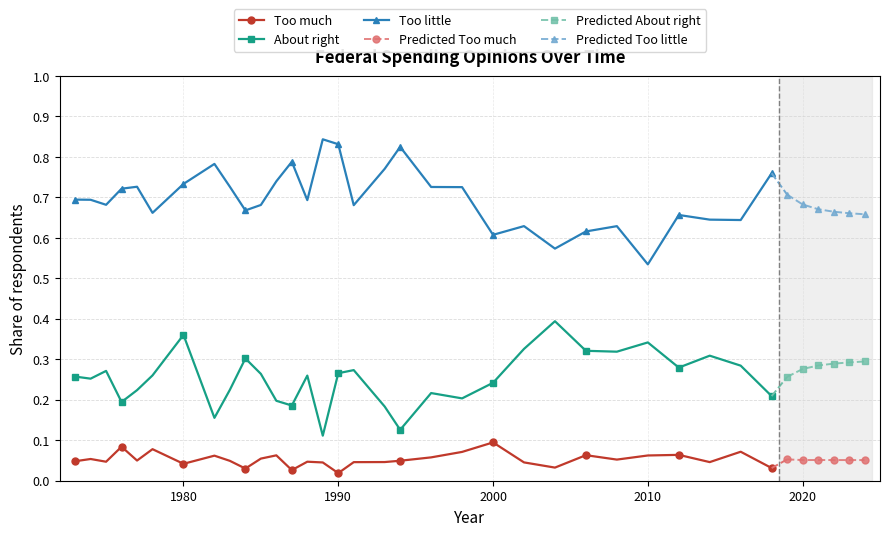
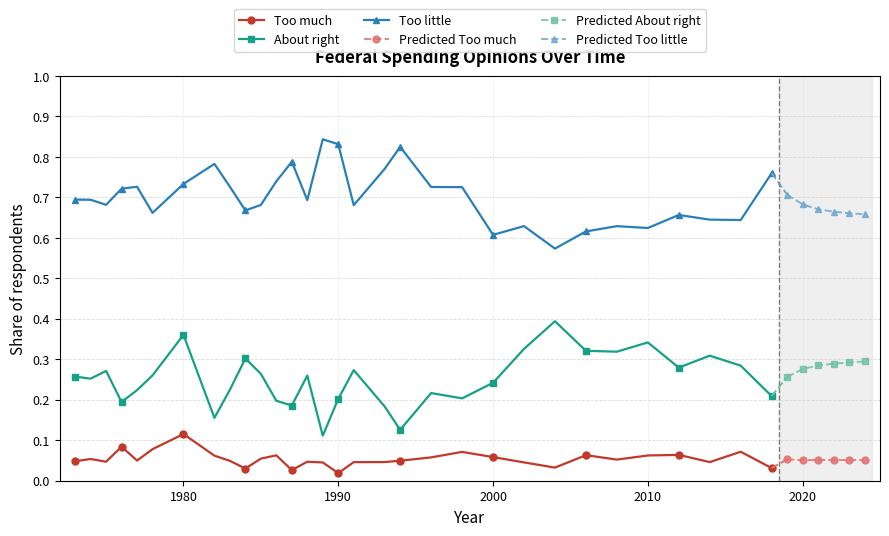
Too much, 1980: 0.04 -> 0.12
About right, 1990: 0.27 -> 0.20
Too much, 2000: 0.09 -> 0.06
Too little, 2010: 0.53 -> 0.62
